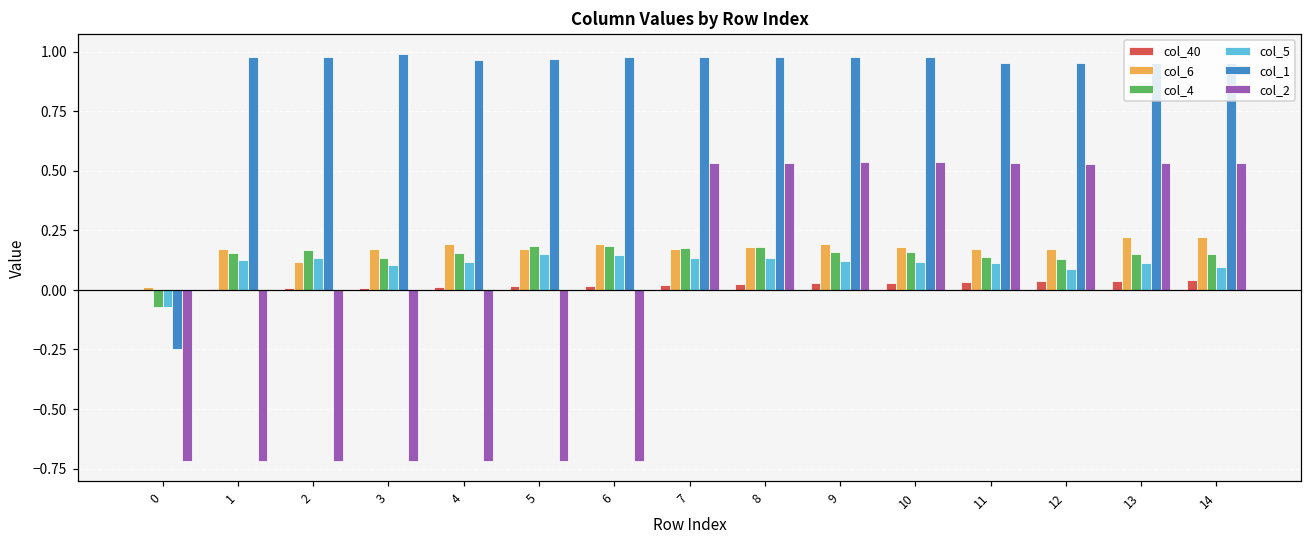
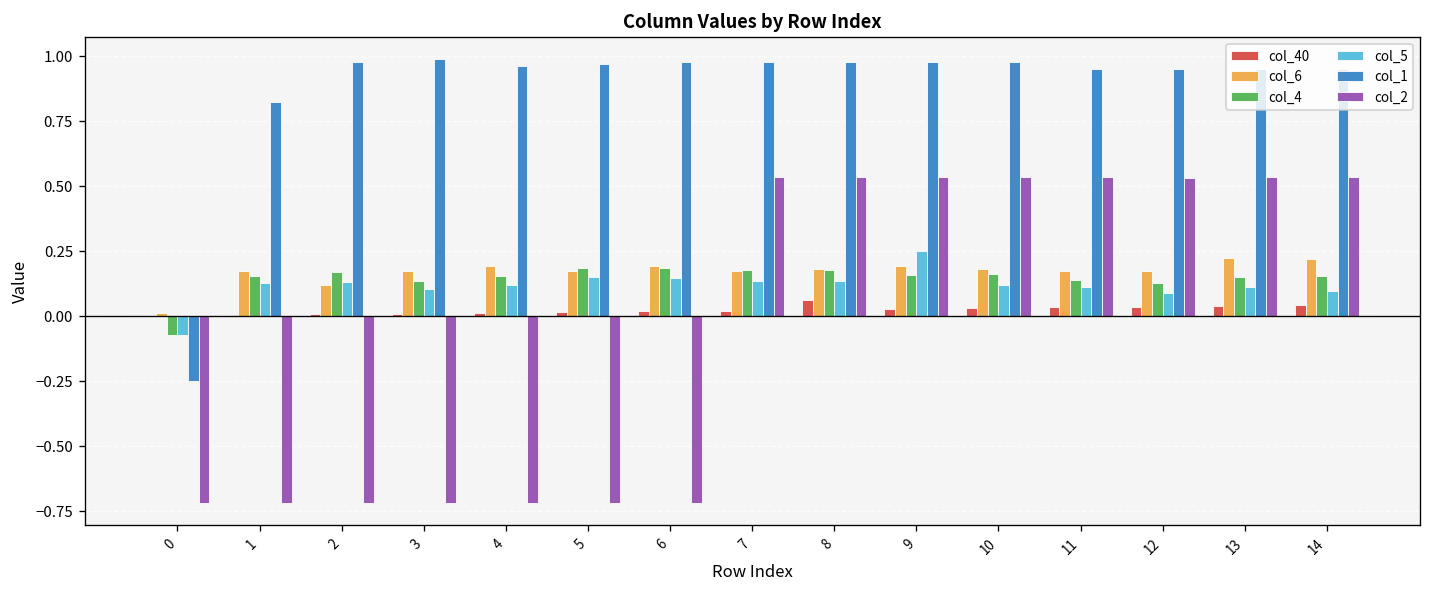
col_1, 1: 0.98 -> 0.82
col_40, 8: 0.02 -> 0.06
col_5, 9: 0.12 -> 0.25
